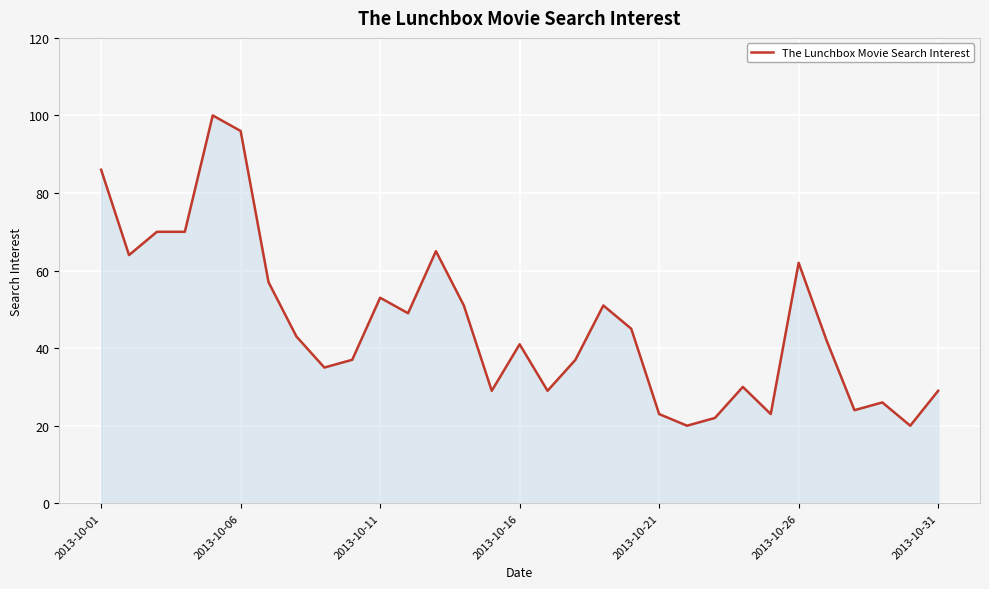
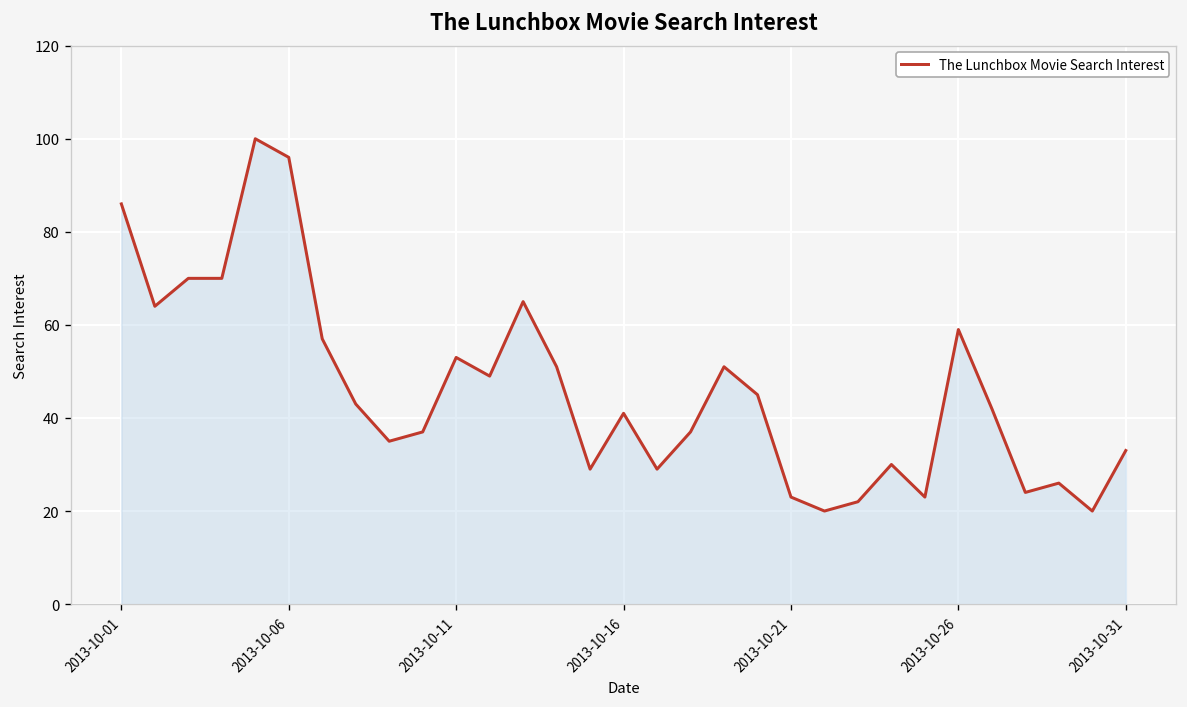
2013-10-26: 62 -> 59
2013-10-31: 29 -> 33
